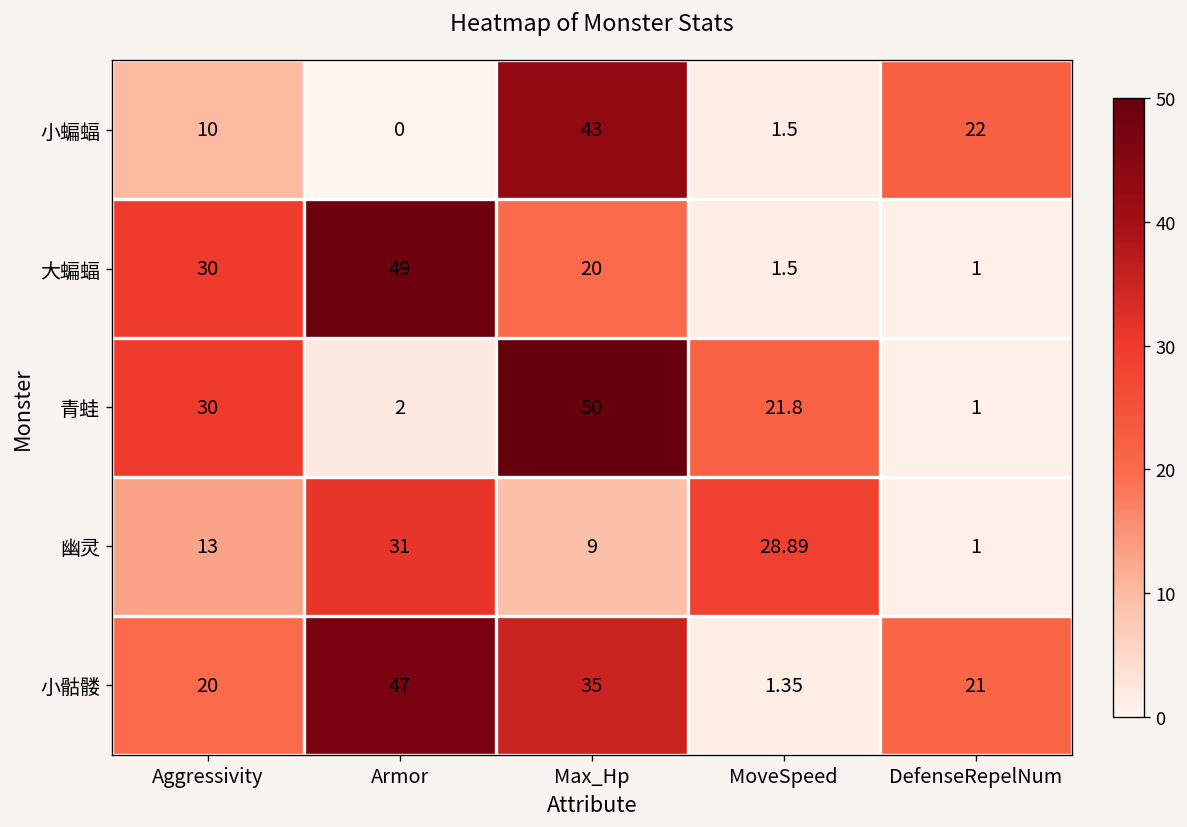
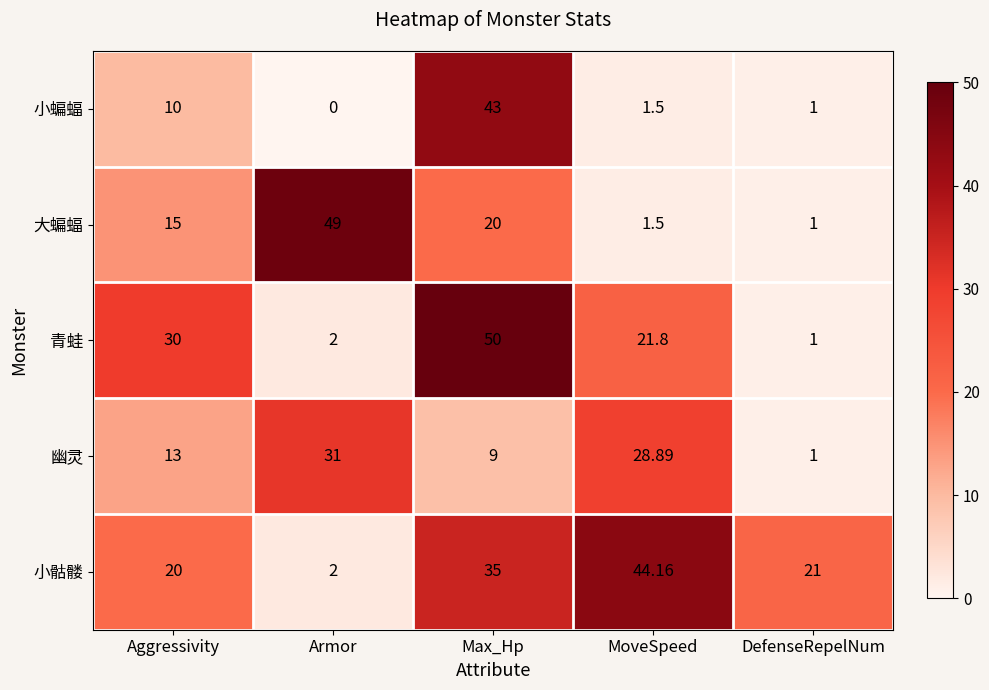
小蝙蝠, DefenseRepelNum: 22 -> 1
大蝙蝠, Aggressivity: 30 -> 15
小骷髅, Armor: 47 -> 2
小骷髅, MoveSpeed: 1.35 -> 44.16
